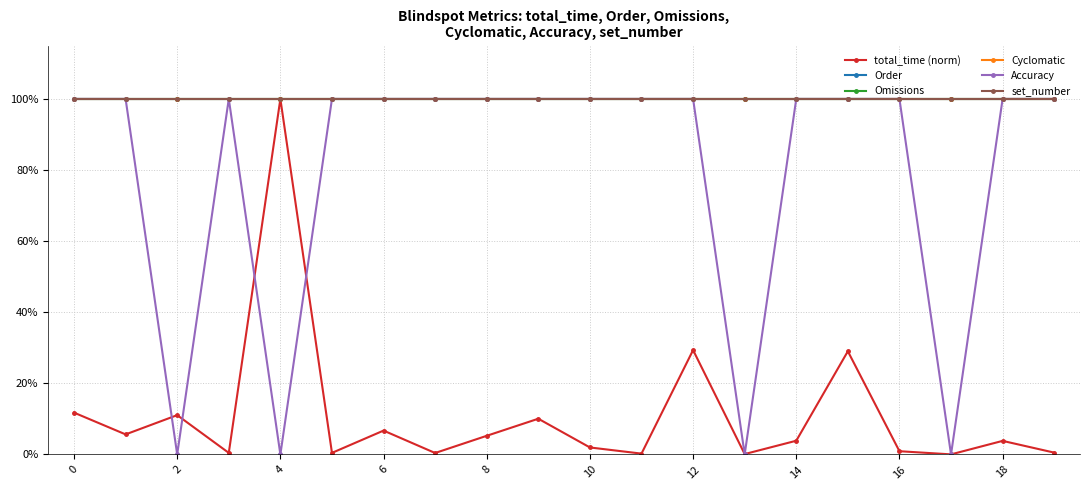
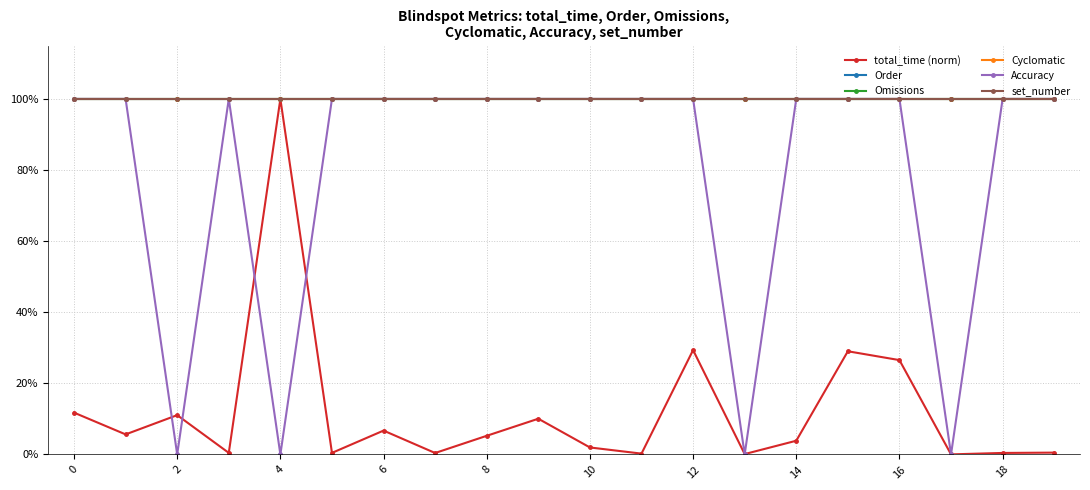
total_time (norm), 16: 1% -> 27%
total_time (norm), 18: 4% -> 0%
